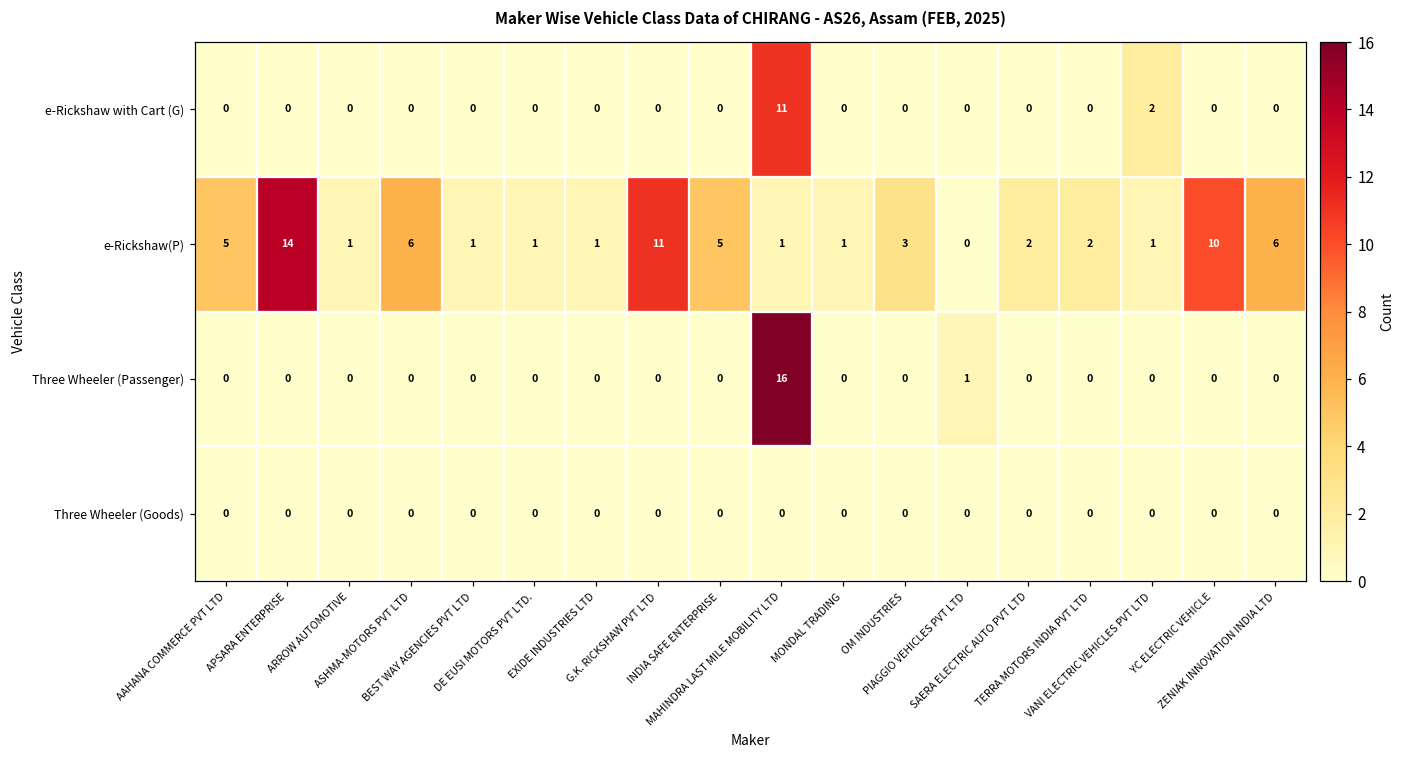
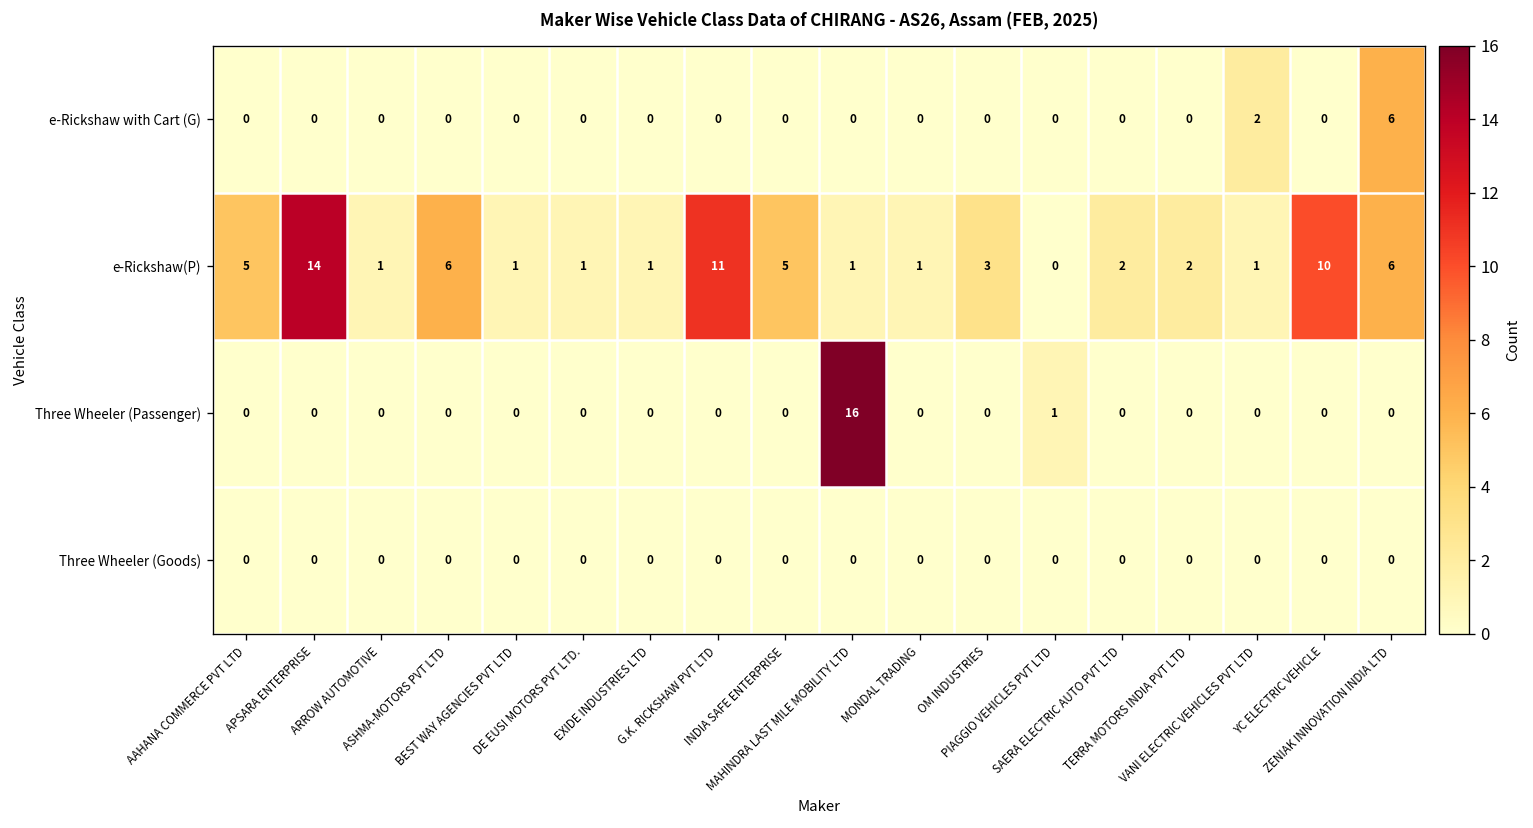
e-Rickshaw with Cart (G), MAHINDRA LAST MILE MOBILITY LTD: 11 -> 0
e-Rickshaw with Cart (G), ZENIAK INNOVATION INDIA LTD: 0 -> 6
